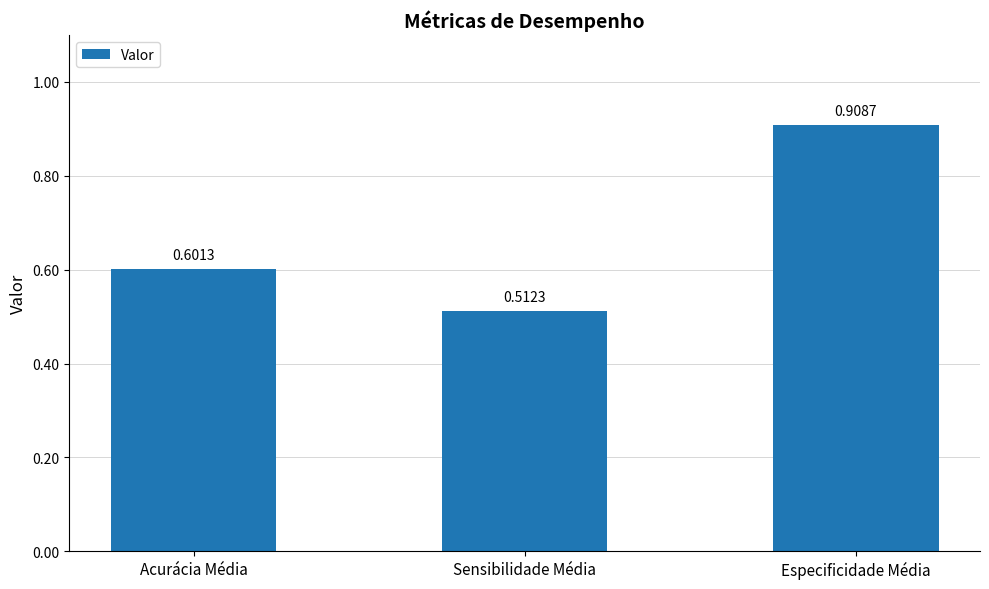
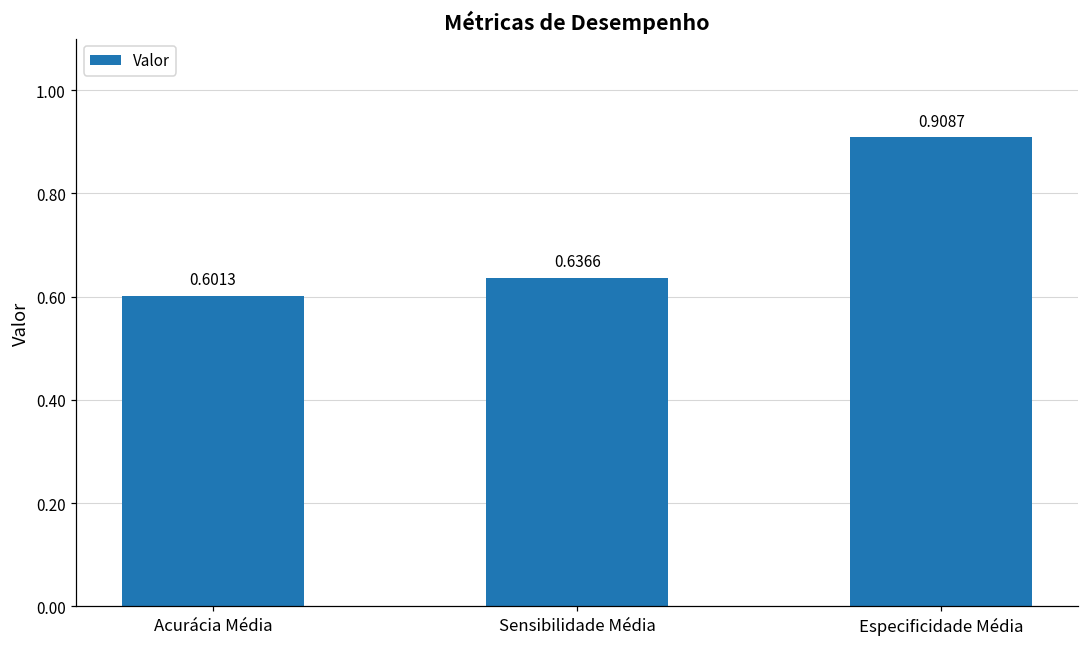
Sensibilidade Média: 0.5123 -> 0.6366
